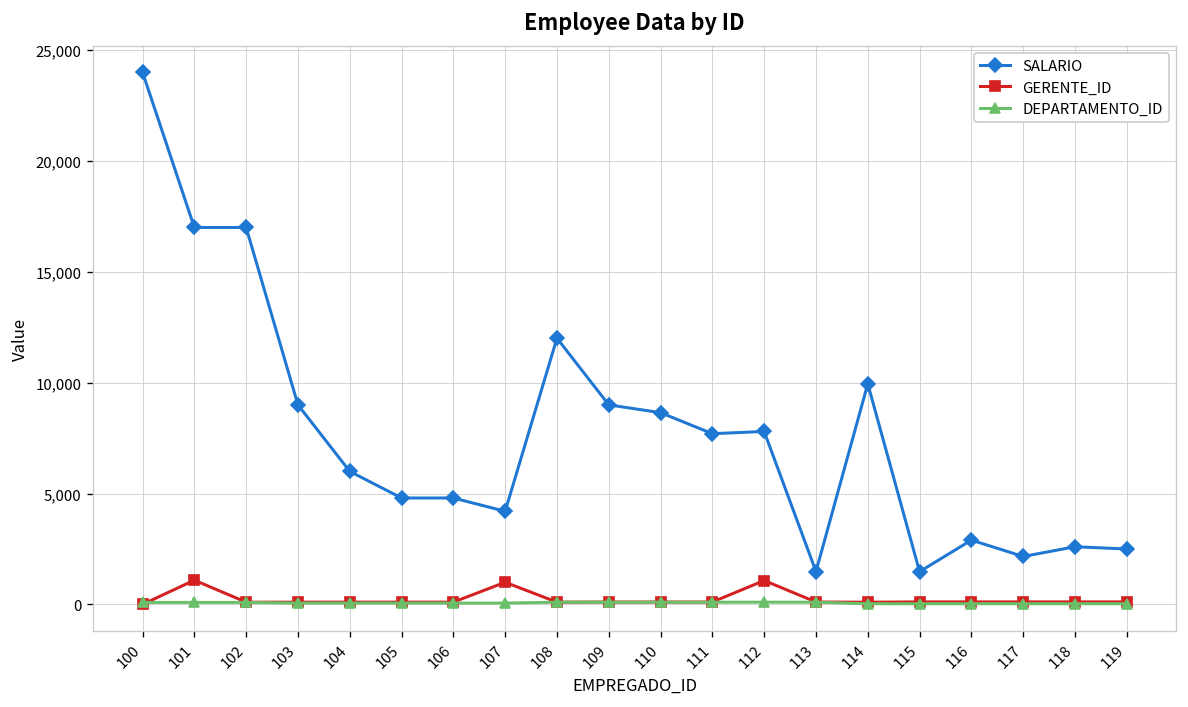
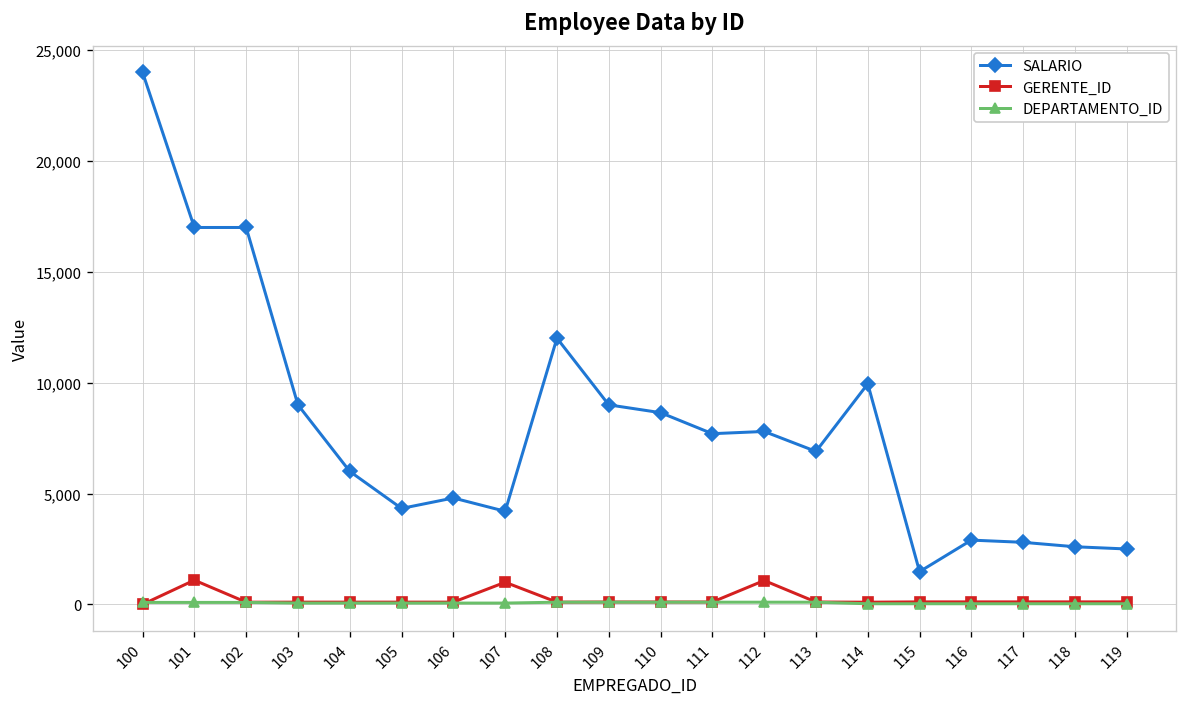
SALARIO, 105: 4,800 -> 4,300
SALARIO, 113: 1,500 -> 6,900
SALARIO, 117: 2,200 -> 2,800
